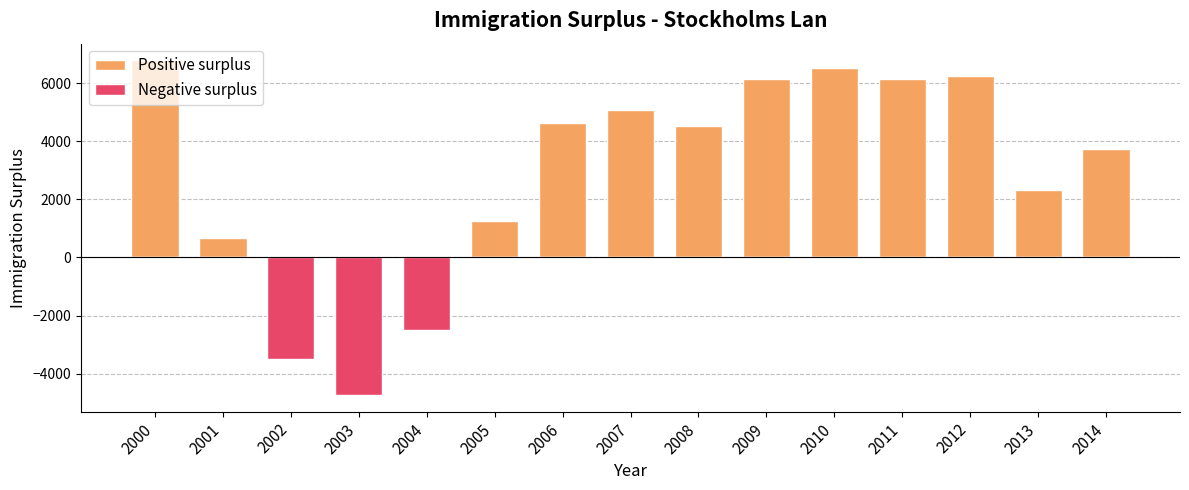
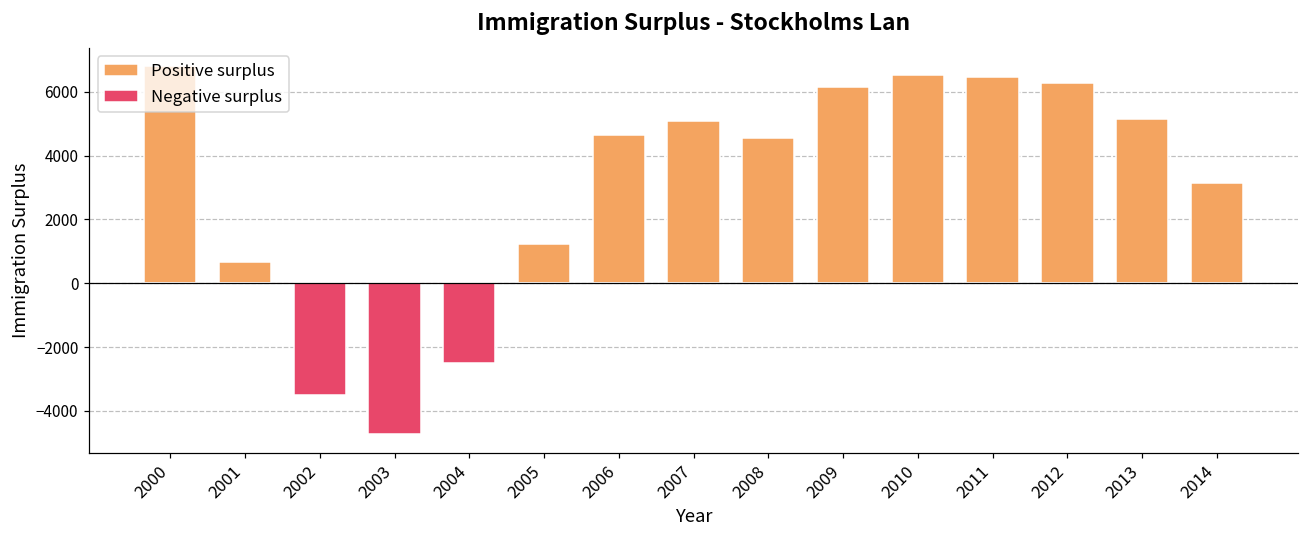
Positive surplus, 2011: 6200 -> 6500
Positive surplus, 2013: 2300 -> 5200
Positive surplus, 2014: 3700 -> 3100
